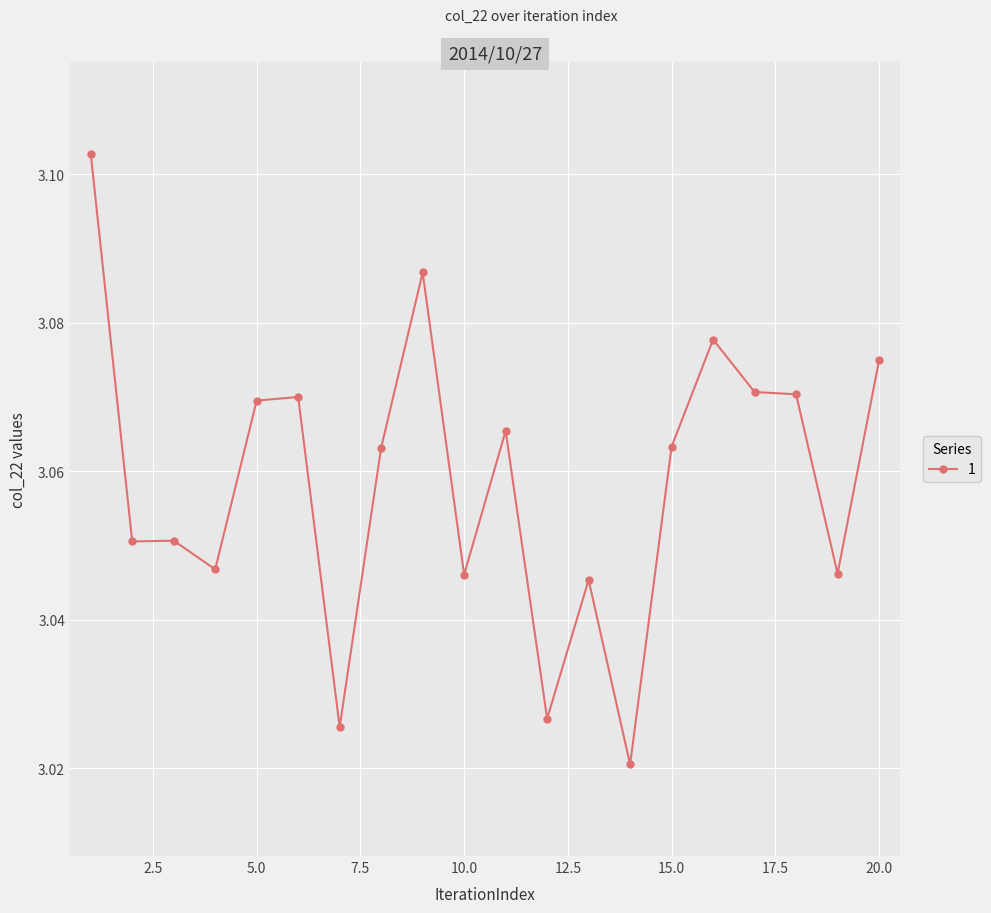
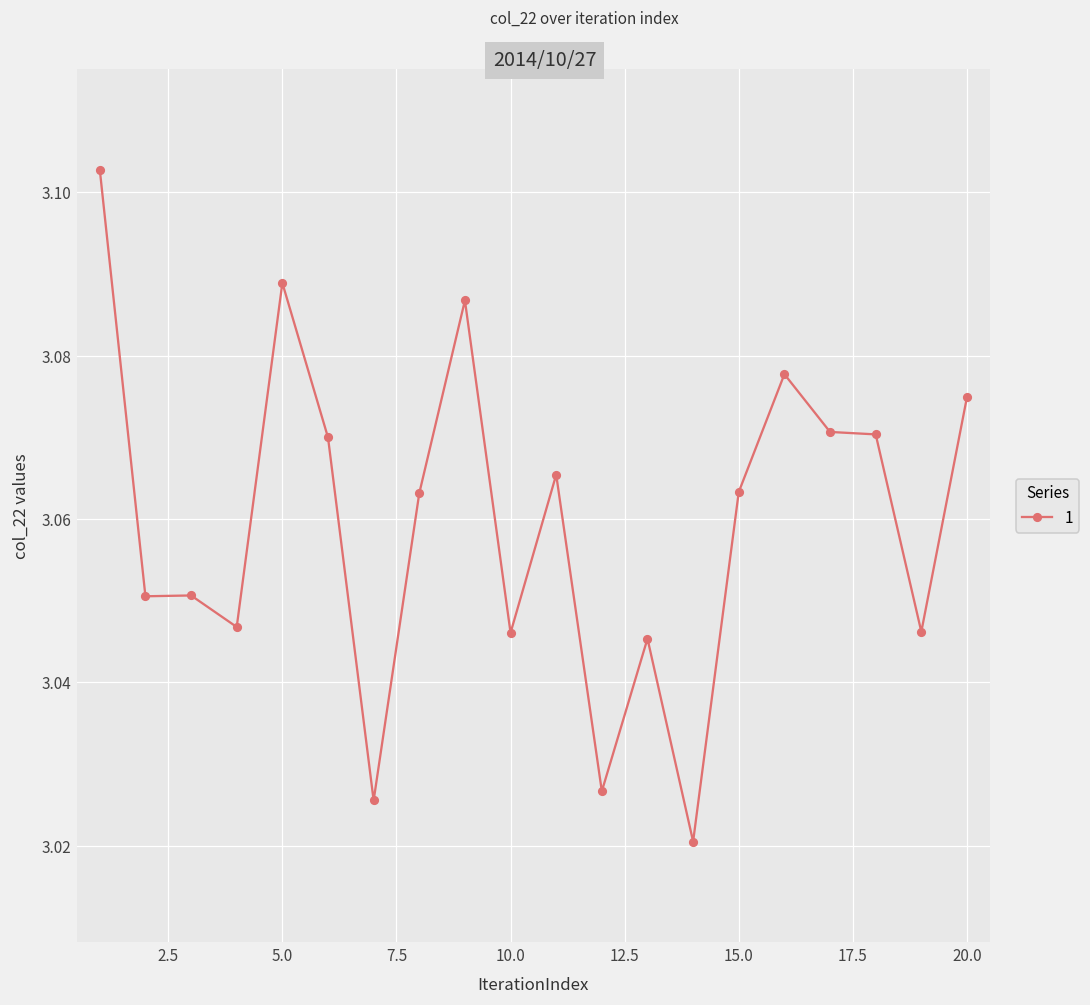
5.0: 3.070 -> 3.089
